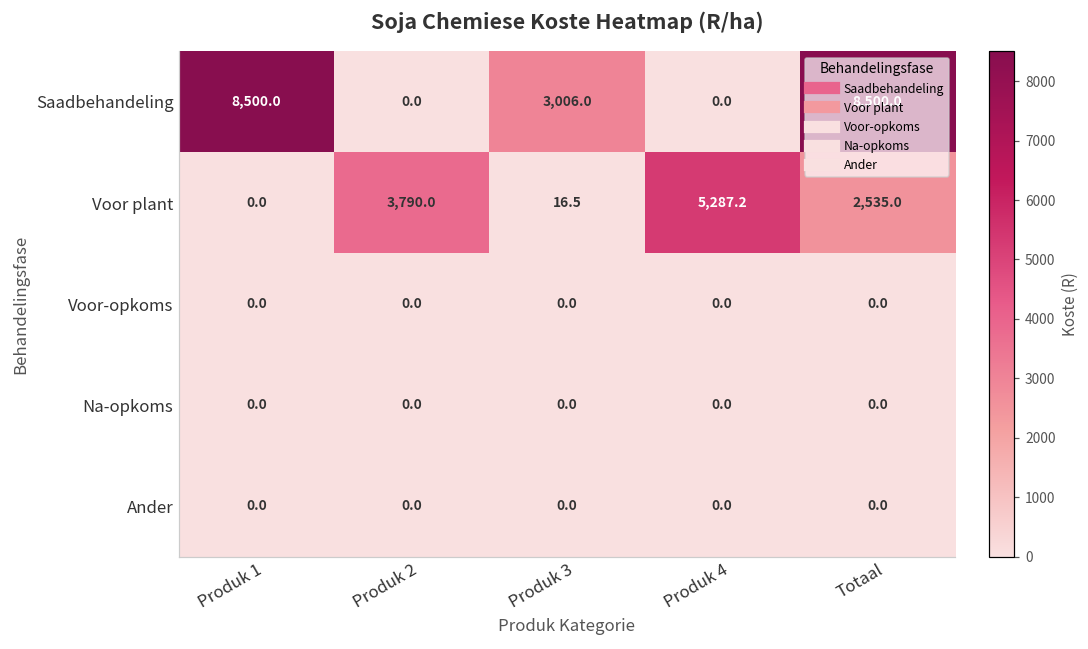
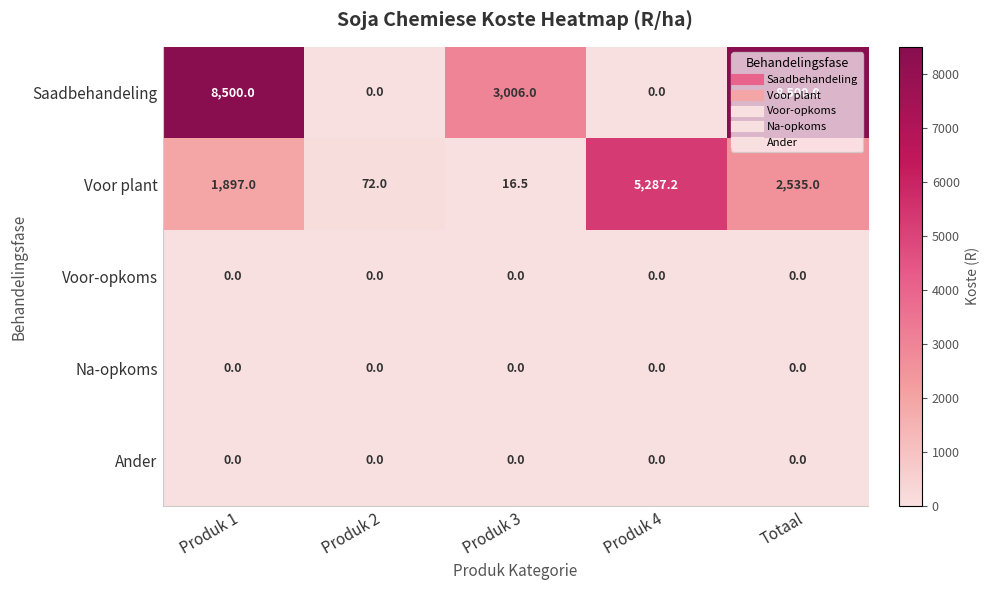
Voor plant, Produk 1: 0.0 -> 1,897.0
Voor plant, Produk 2: 3,790.0 -> 72.0
